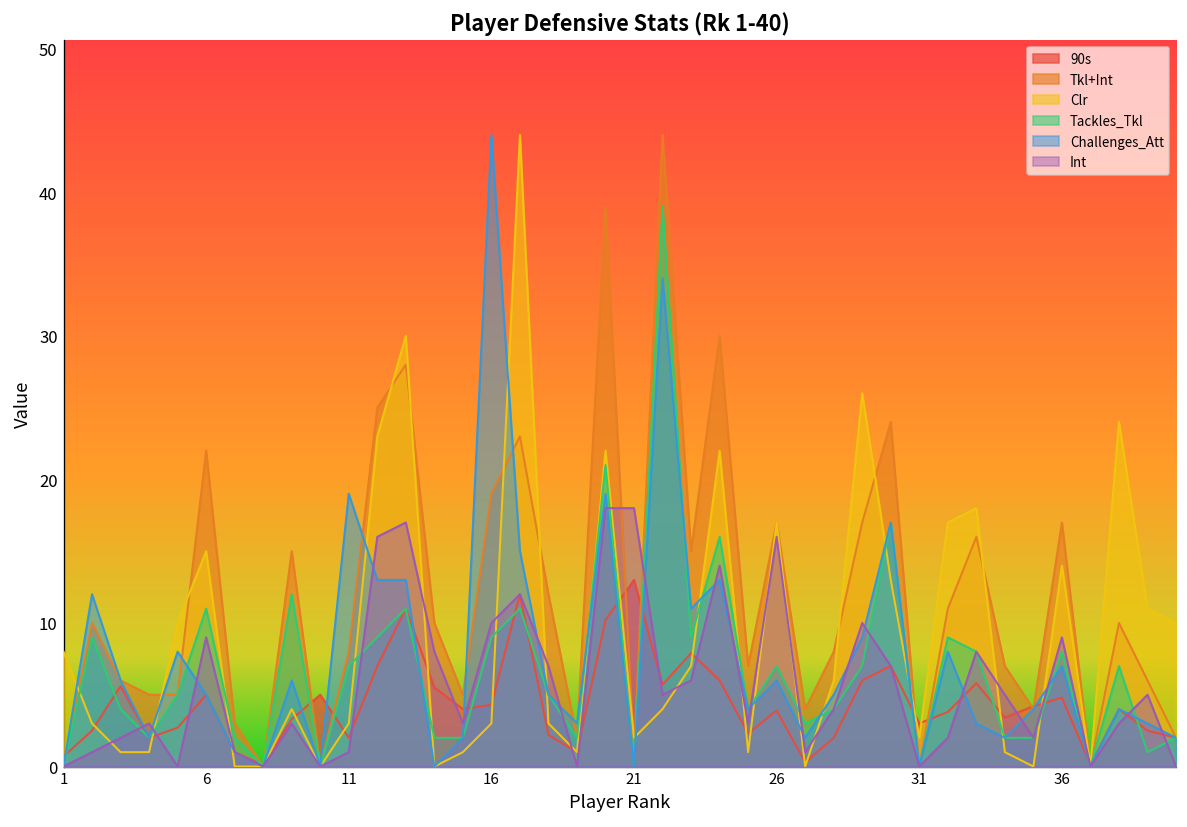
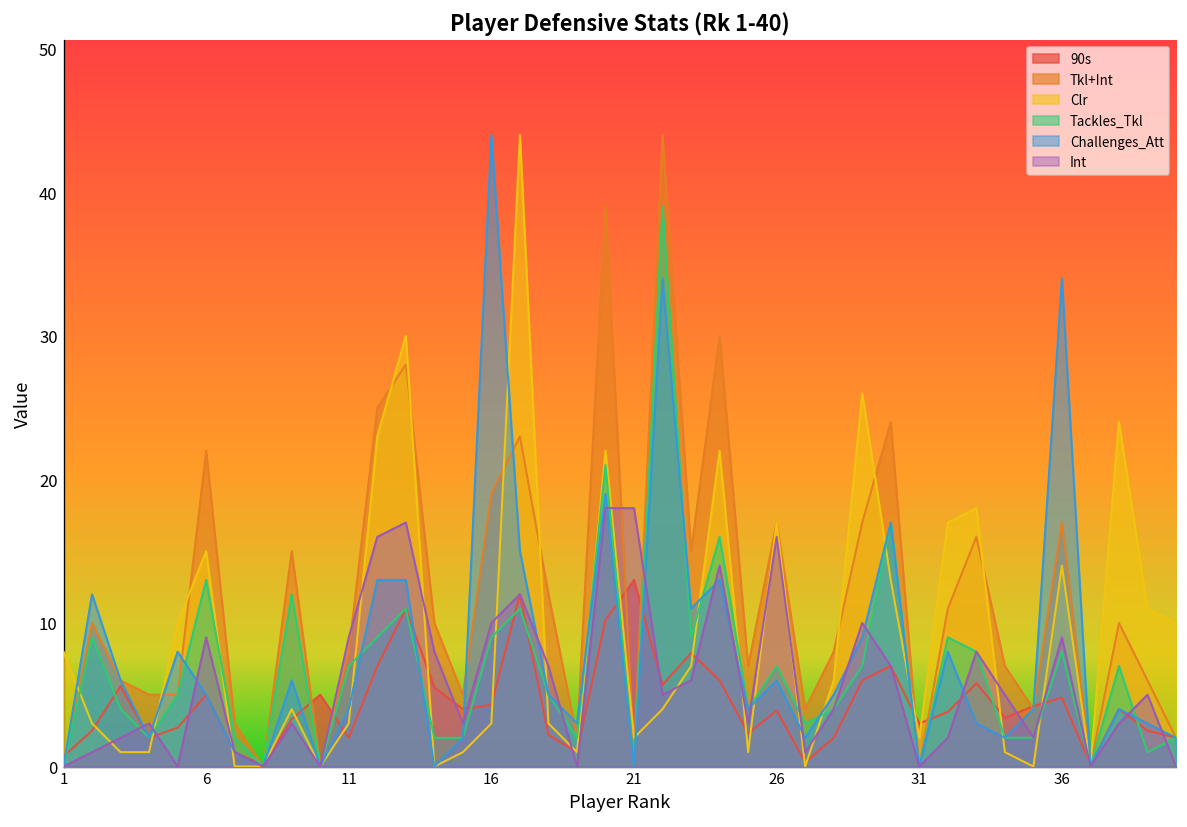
Tackles_Tkl, 6: 11 -> 13
Challenges_Att, 11: 19 -> 4
Int, 11: 1 -> 9
Challenges_Att, 36: 7 -> 34
